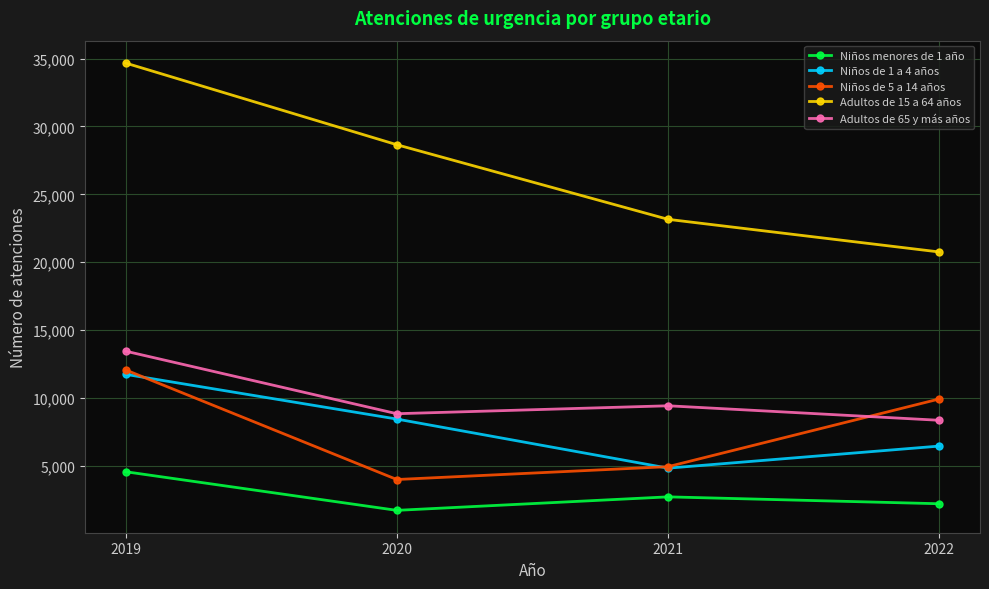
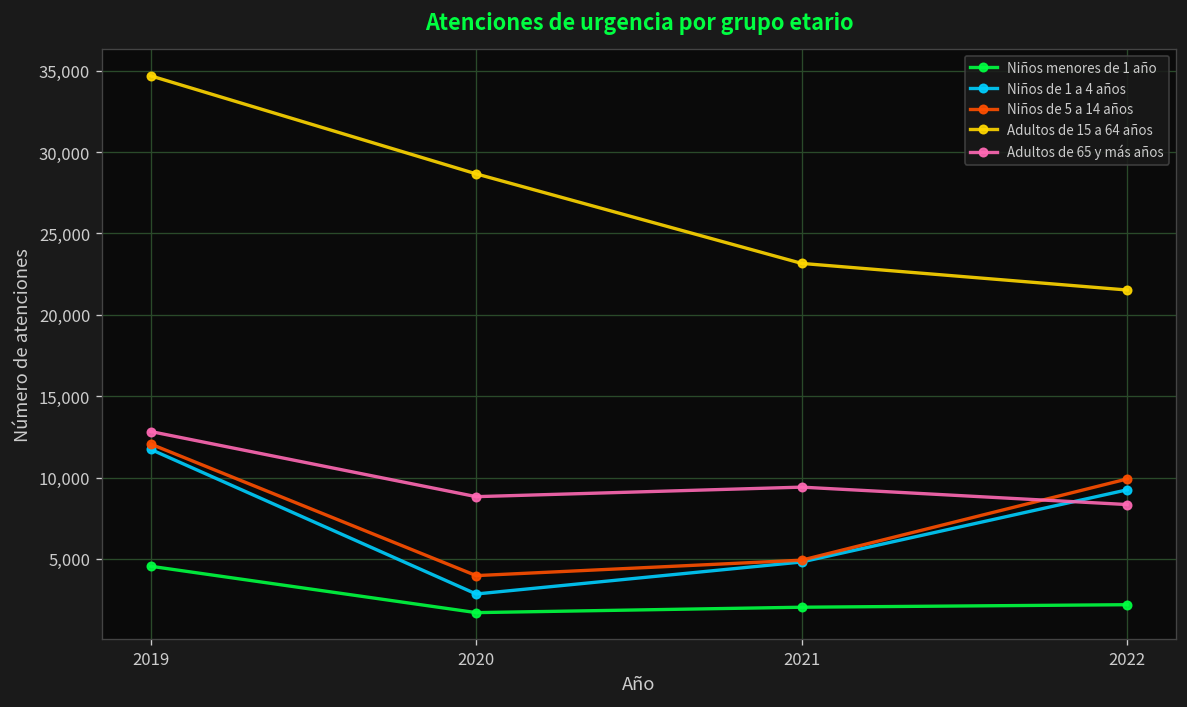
Adultos de 65 y más años, 2019: 13,400 -> 12,800
Niños de 1 a 4 años, 2020: 8,400 -> 2,800
Niños menores de 1 año, 2021: 2,700 -> 2,000
Niños de 1 a 4 años, 2022: 6,400 -> 9,200
Adultos de 15 a 64 años, 2022: 20,700 -> 21,500
